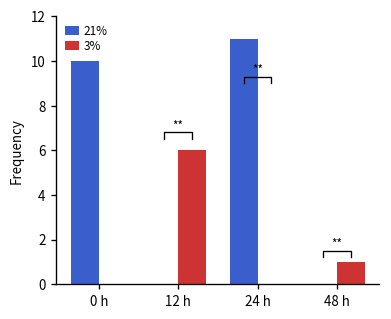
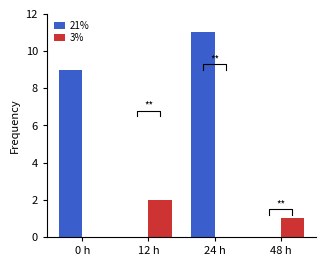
21%, 0 h: 10 -> 9
3%, 12 h: 6 -> 2
